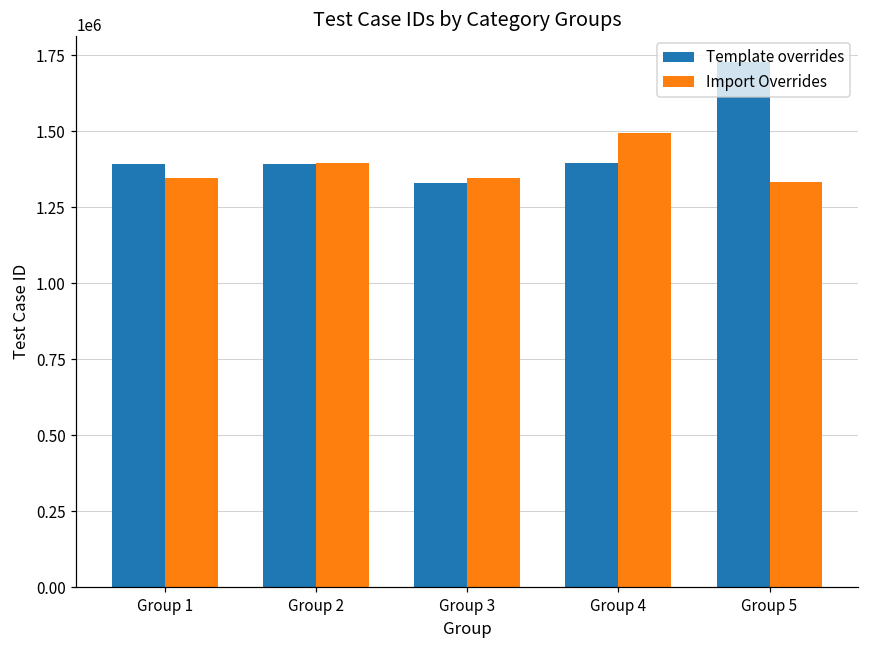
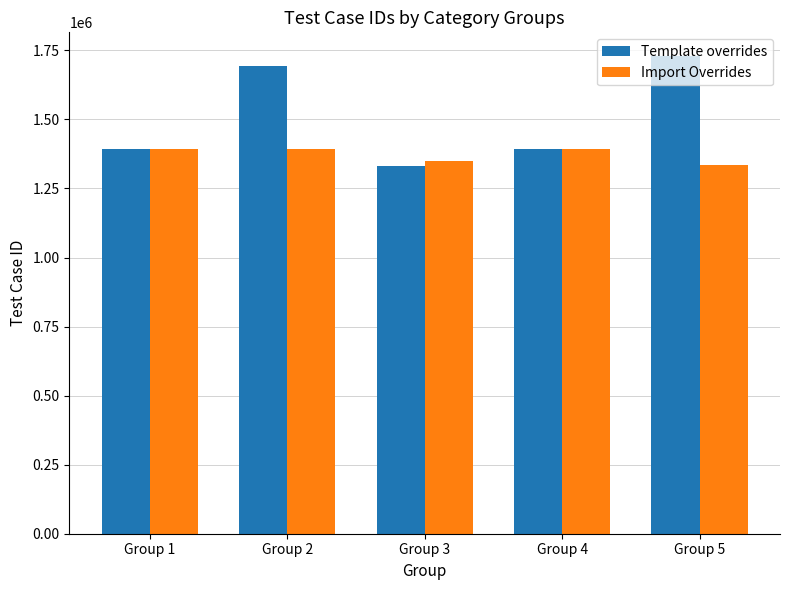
Import Overrides, Group 1: 1350000 -> 1390000
Template overrides, Group 2: 1390000 -> 1690000
Import Overrides, Group 4: 1490000 -> 1390000
